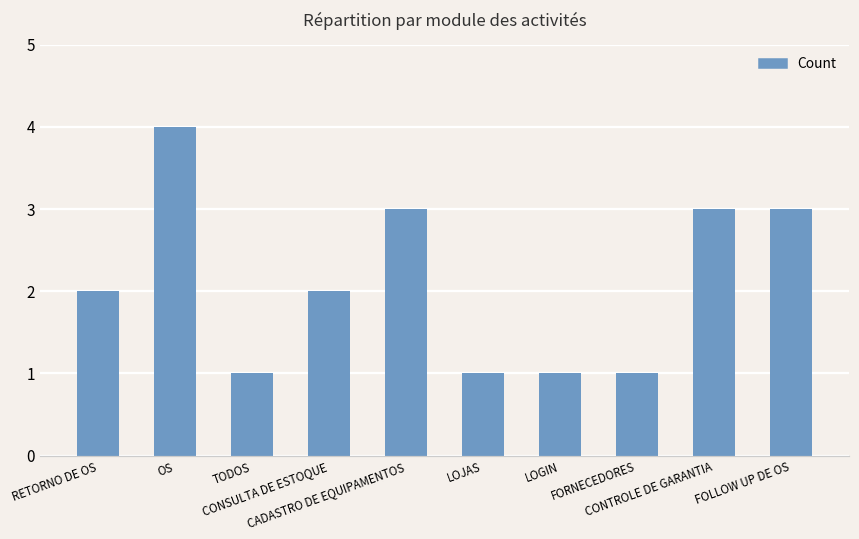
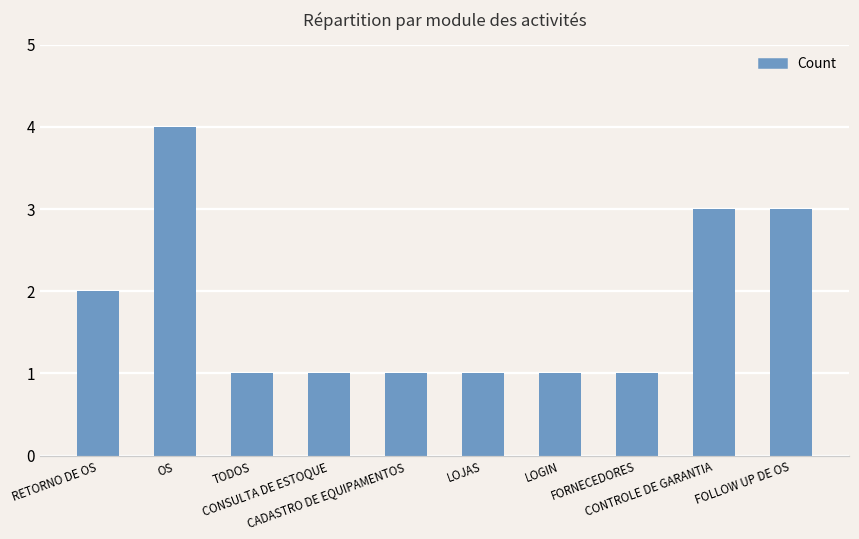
CONSULTA DE ESTOQUE: 2 -> 1
CADASTRO DE EQUIPAMENTOS: 3 -> 1
